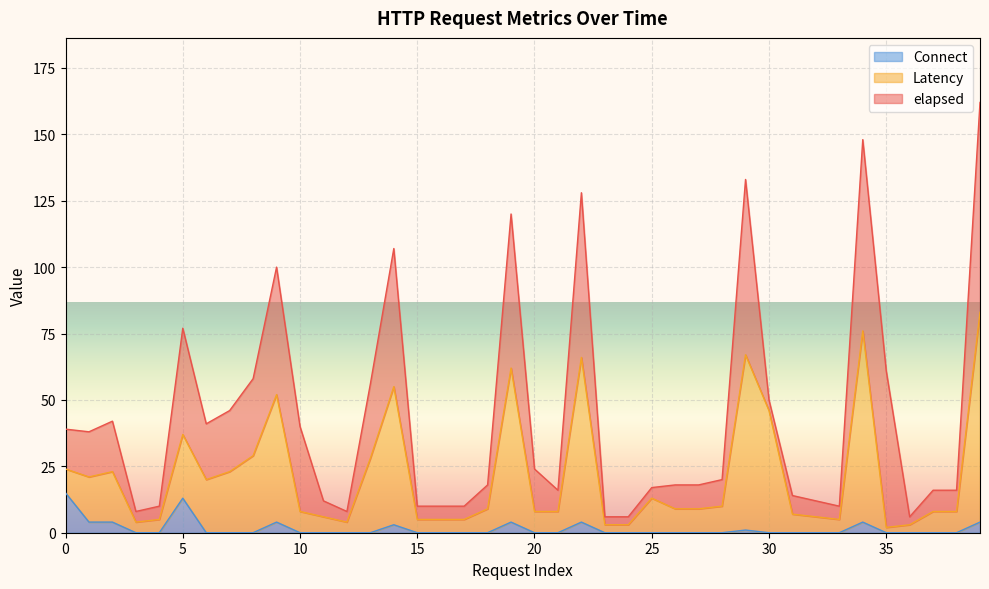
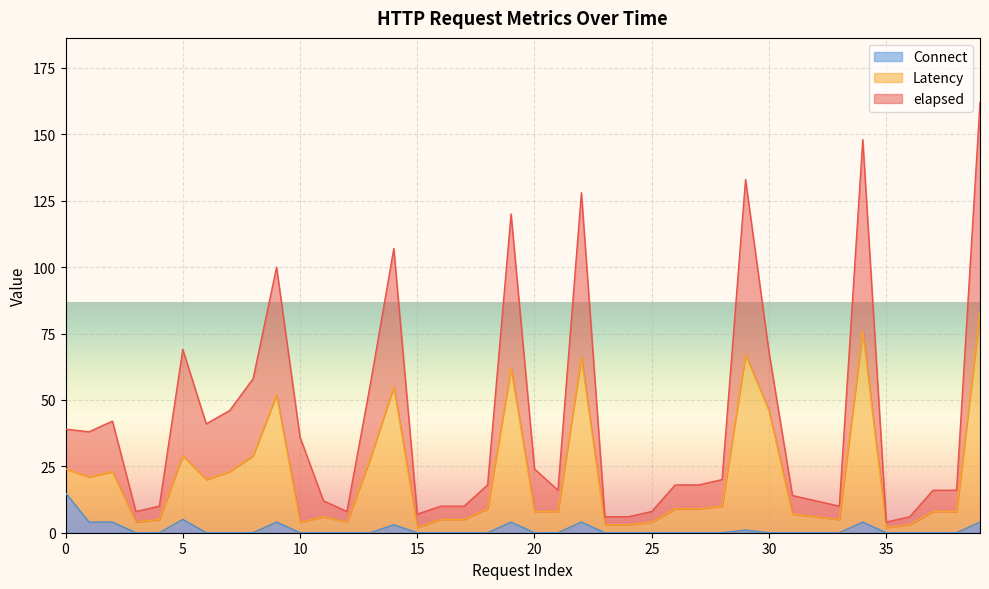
Connect, 5: 13 -> 5
Latency, 10: 8 -> 4
Latency, 15: 5 -> 2
Latency, 25: 13 -> 4
elapsed, 30: 4 -> 22
elapsed, 35: 59 -> 2
